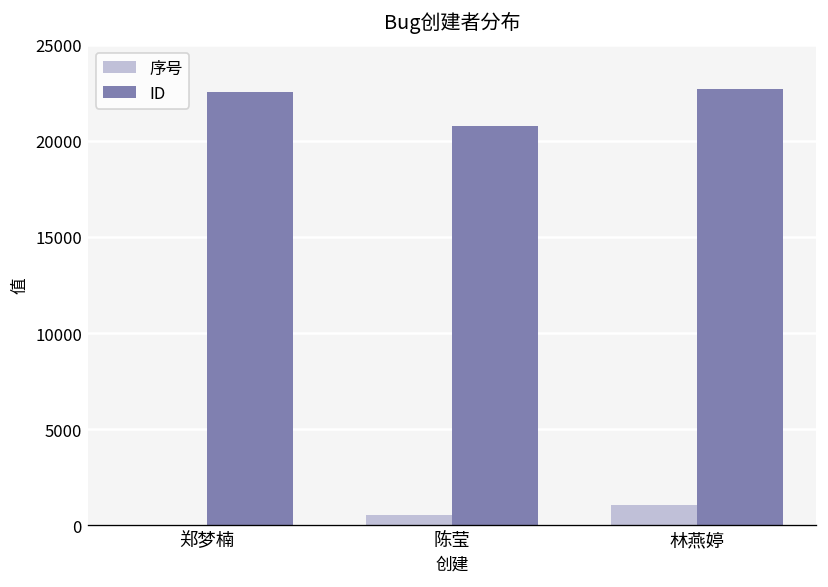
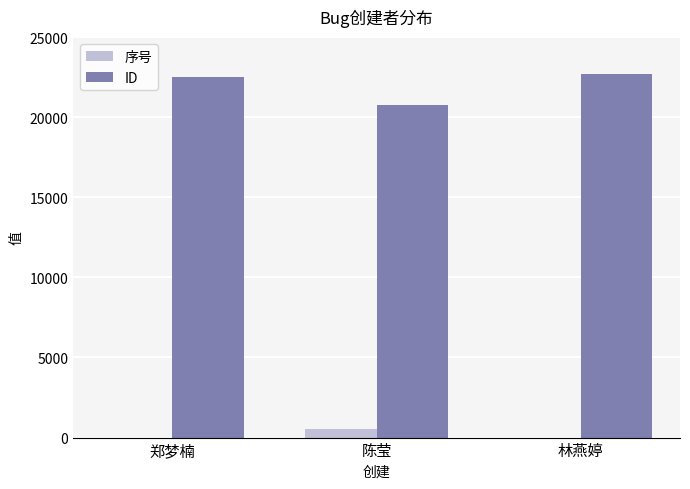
序号, 林燕婷: 1000 -> 0
